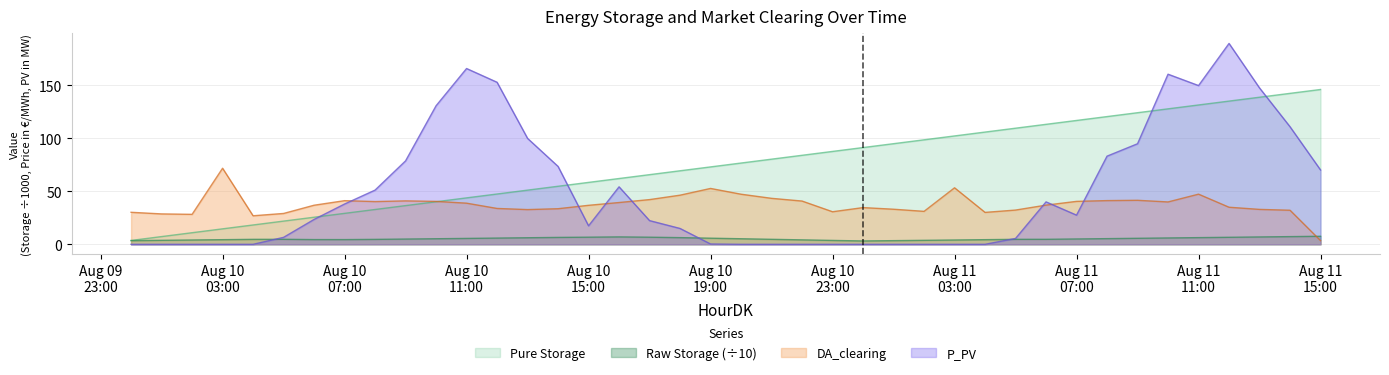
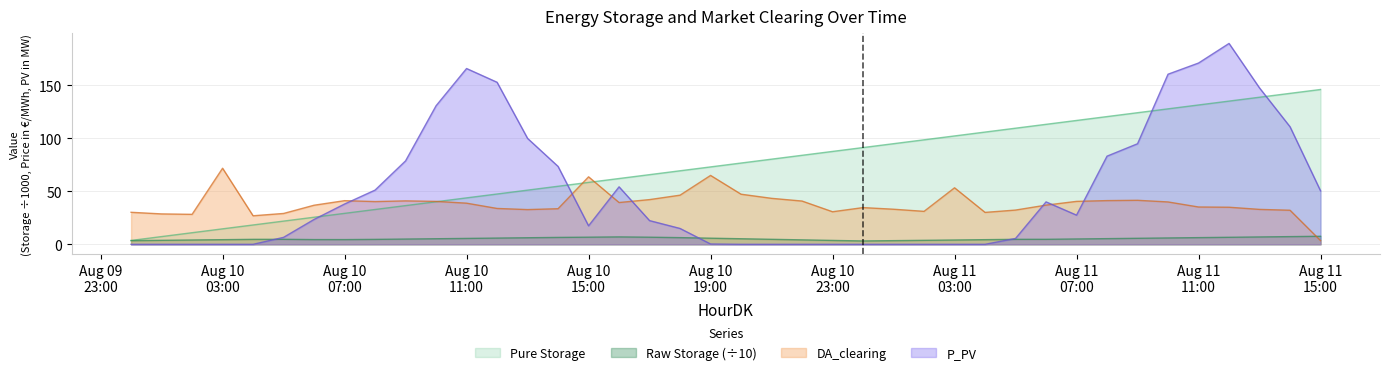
DA_clearing, Aug 10 15:00: 37 -> 64
DA_clearing, Aug 10 19:00: 53 -> 65
DA_clearing, Aug 11 11:00: 47 -> 35
P_PV, Aug 11 11:00: 150 -> 171
P_PV, Aug 11 15:00: 70 -> 50
